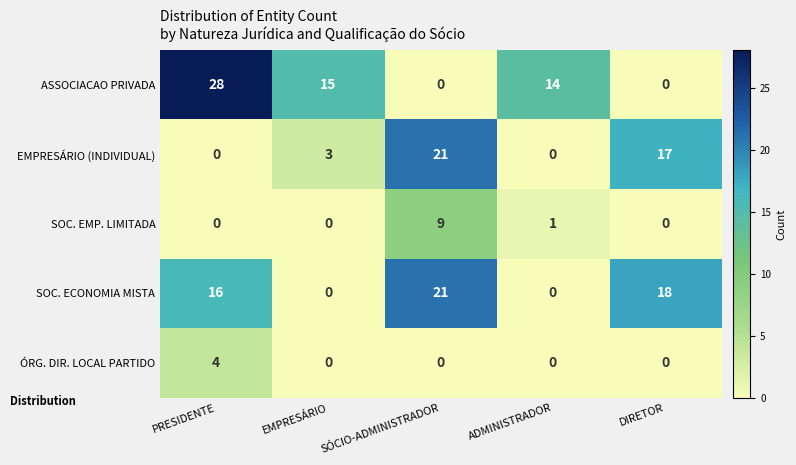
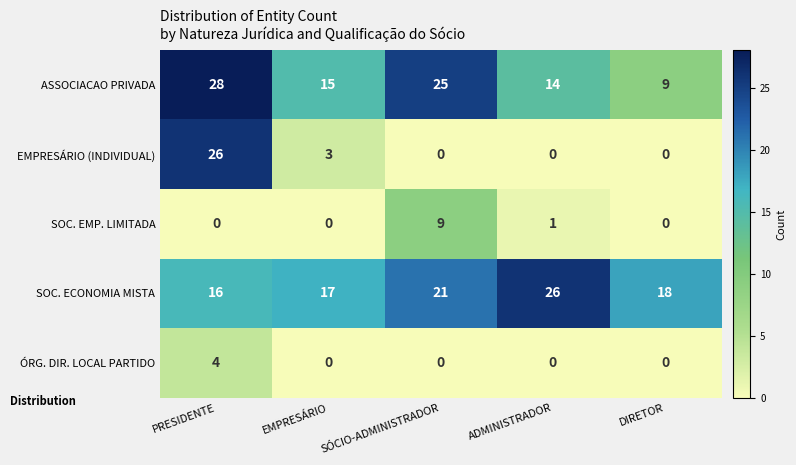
ASSOCIACAO PRIVADA, SÓCIO-ADMINISTRADOR: 0 -> 25
ASSOCIACAO PRIVADA, DIRETOR: 0 -> 9
EMPRESÁRIO (INDIVIDUAL), PRESIDENTE: 0 -> 26
EMPRESÁRIO (INDIVIDUAL), SÓCIO-ADMINISTRADOR: 21 -> 0
EMPRESÁRIO (INDIVIDUAL), DIRETOR: 17 -> 0
SOC. ECONOMIA MISTA, EMPRESÁRIO: 0 -> 17
SOC. ECONOMIA MISTA, ADMINISTRADOR: 0 -> 26
